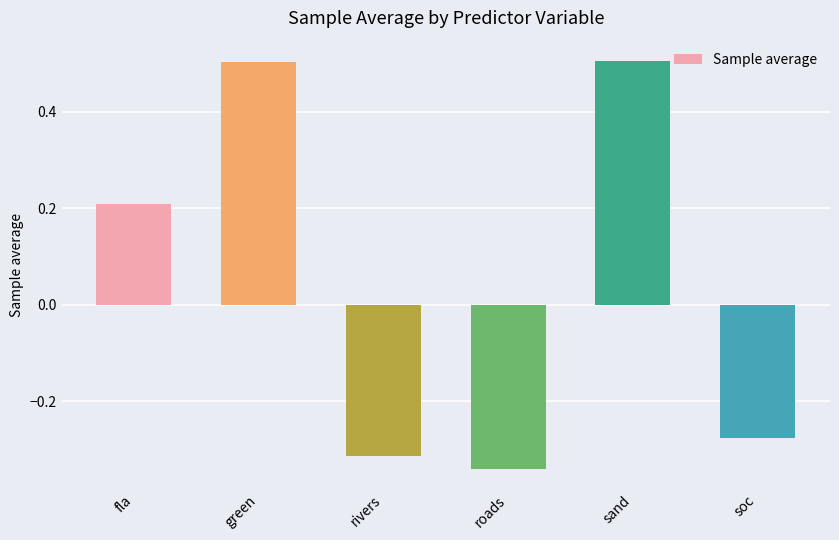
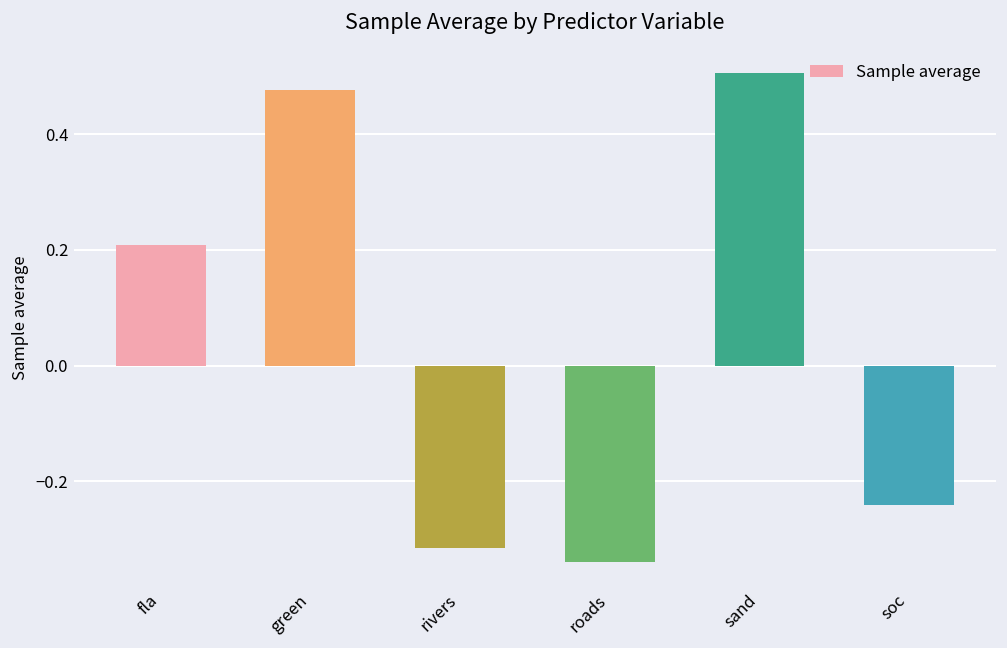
green: 0.50 -> 0.48
soc: -0.28 -> -0.24
